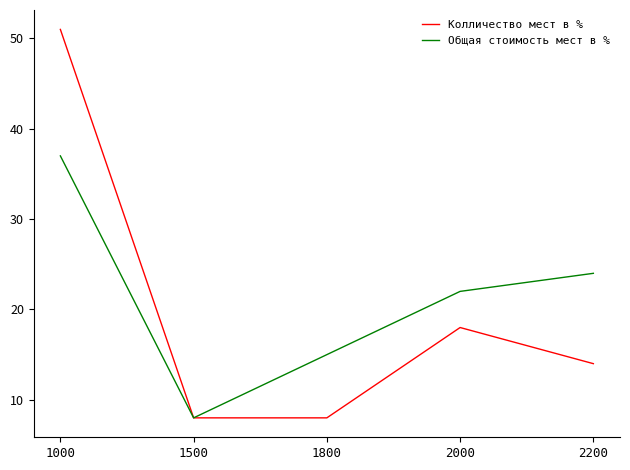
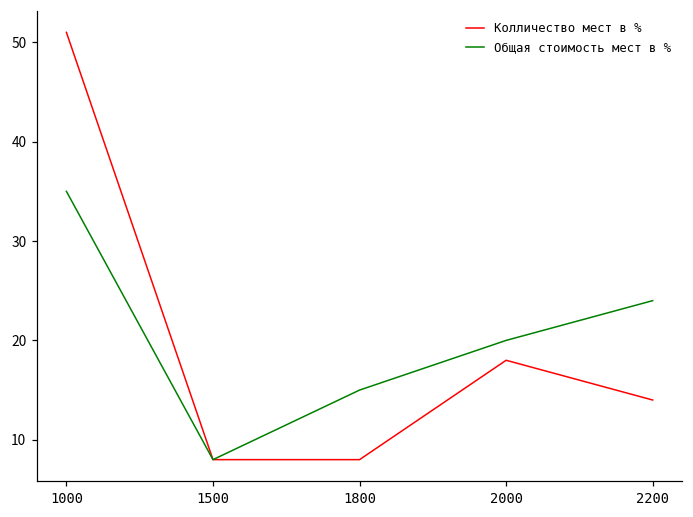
Общая стоимость мест в %, 1000: 37 -> 35
Общая стоимость мест в %, 2000: 22 -> 20
